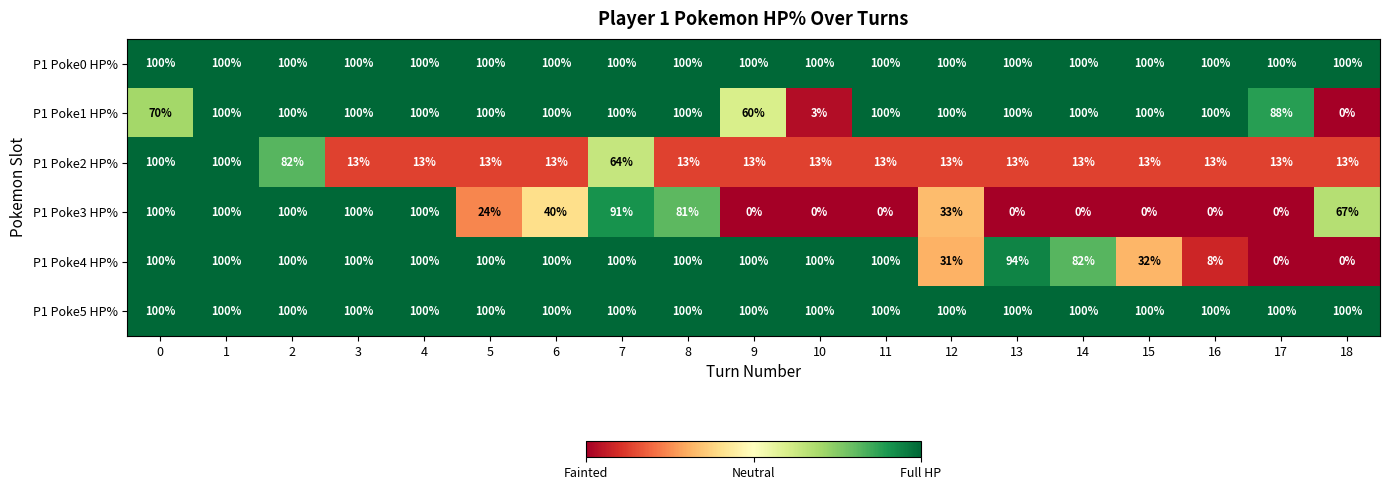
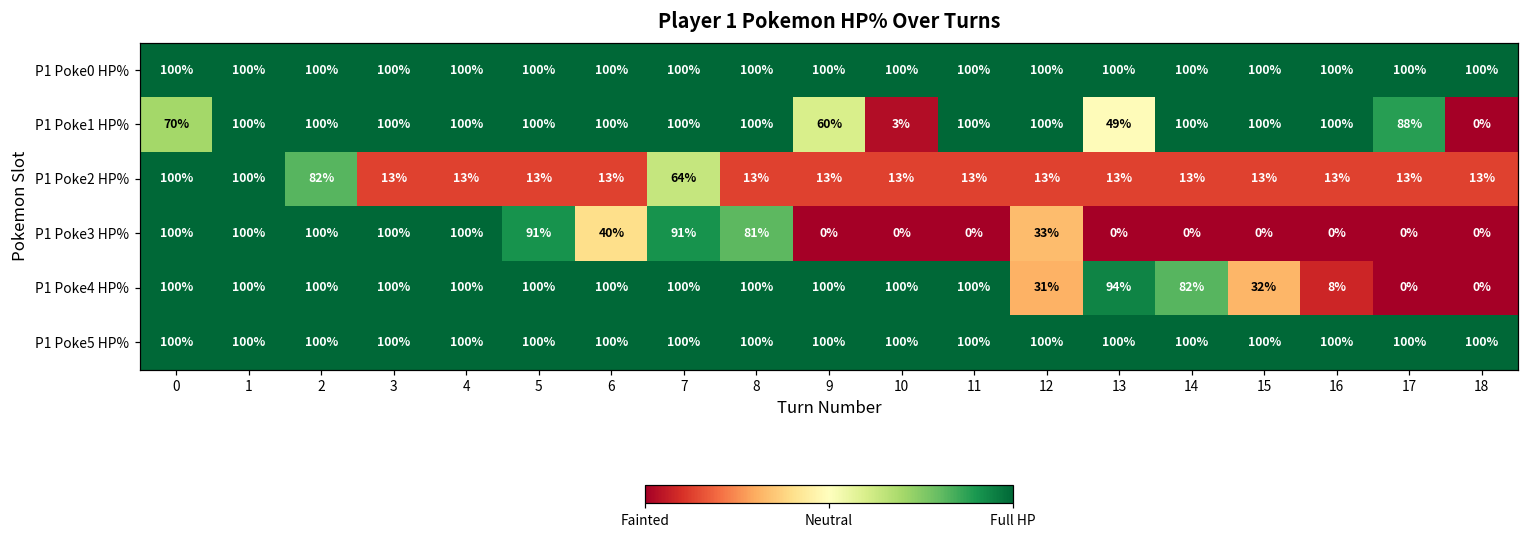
P1 Poke1 HP%, 13: 100% -> 49%
P1 Poke3 HP%, 5: 24% -> 91%
P1 Poke3 HP%, 18: 67% -> 0%
